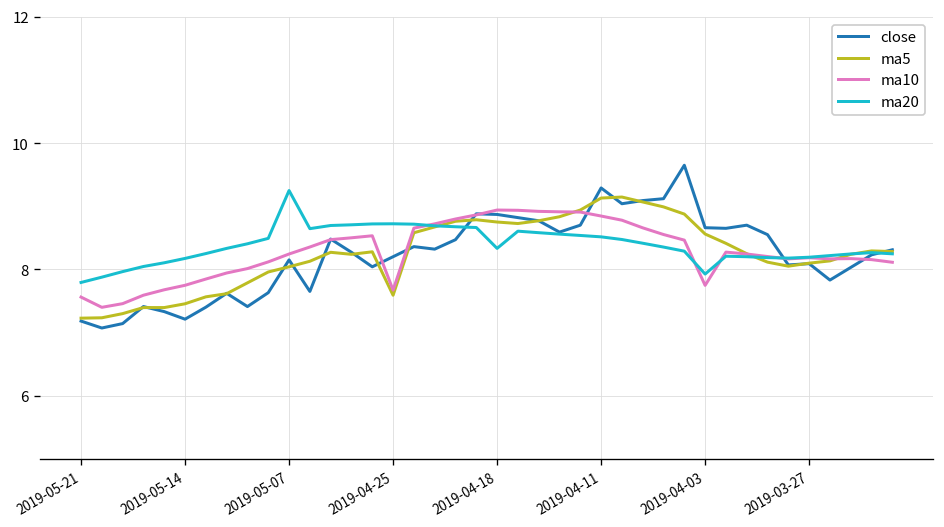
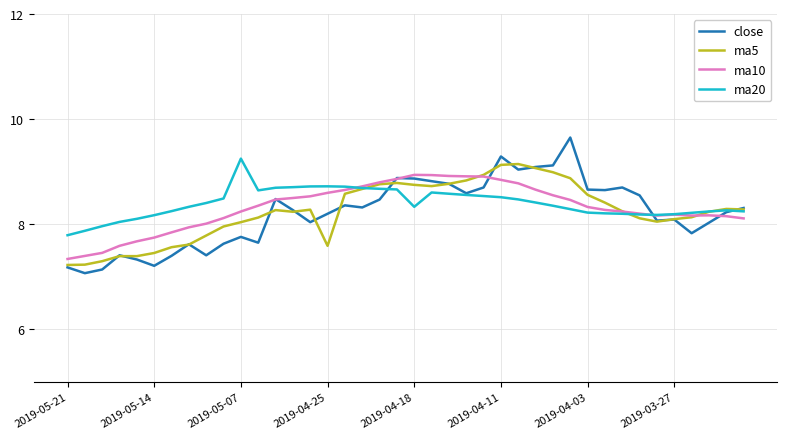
ma10, 2019-05-21: 7.6 -> 7.3
close, 2019-05-07: 8.2 -> 7.8
ma10, 2019-04-25: 7.7 -> 8.6
ma10, 2019-04-03: 7.7 -> 8.3
ma20, 2019-04-03: 7.9 -> 8.2
